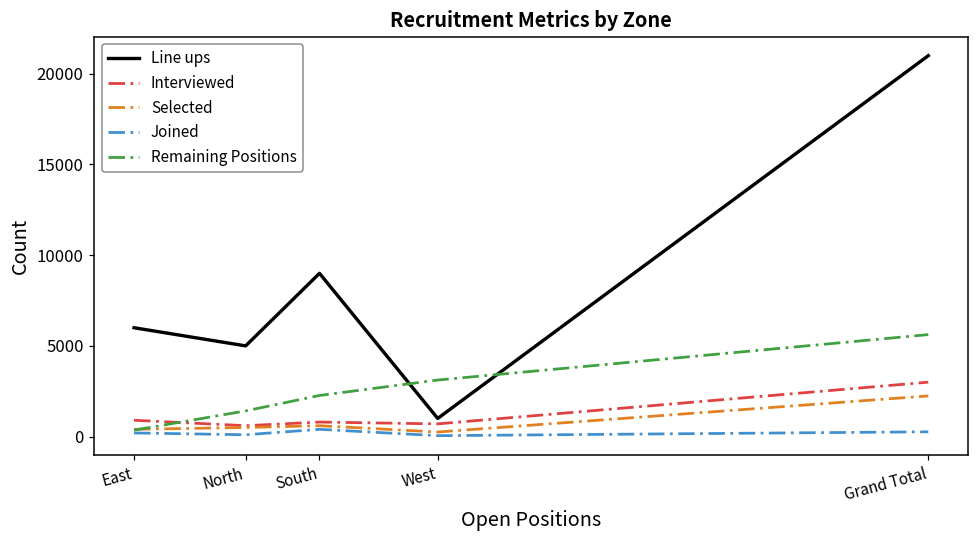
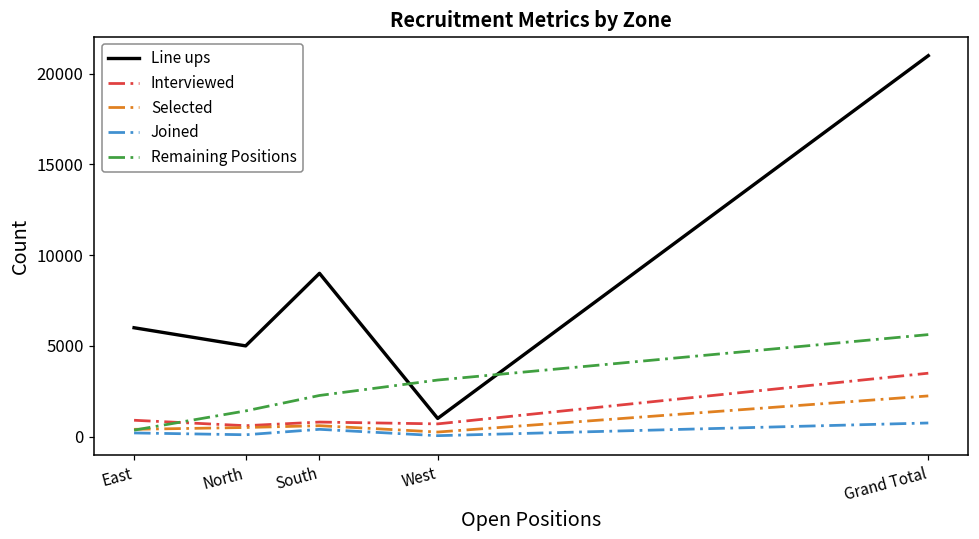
Interviewed, Grand Total: 3000 -> 3500
Joined, Grand Total: 300 -> 800
